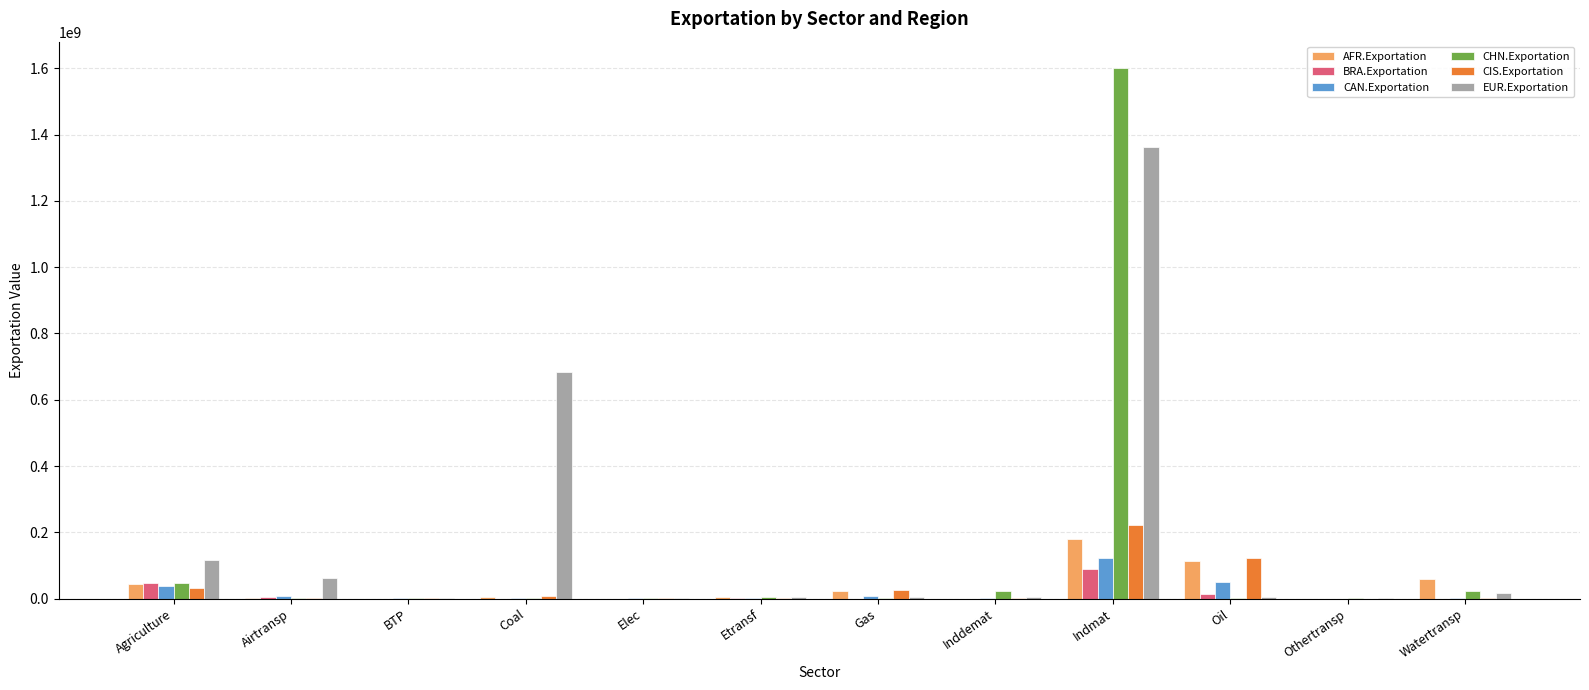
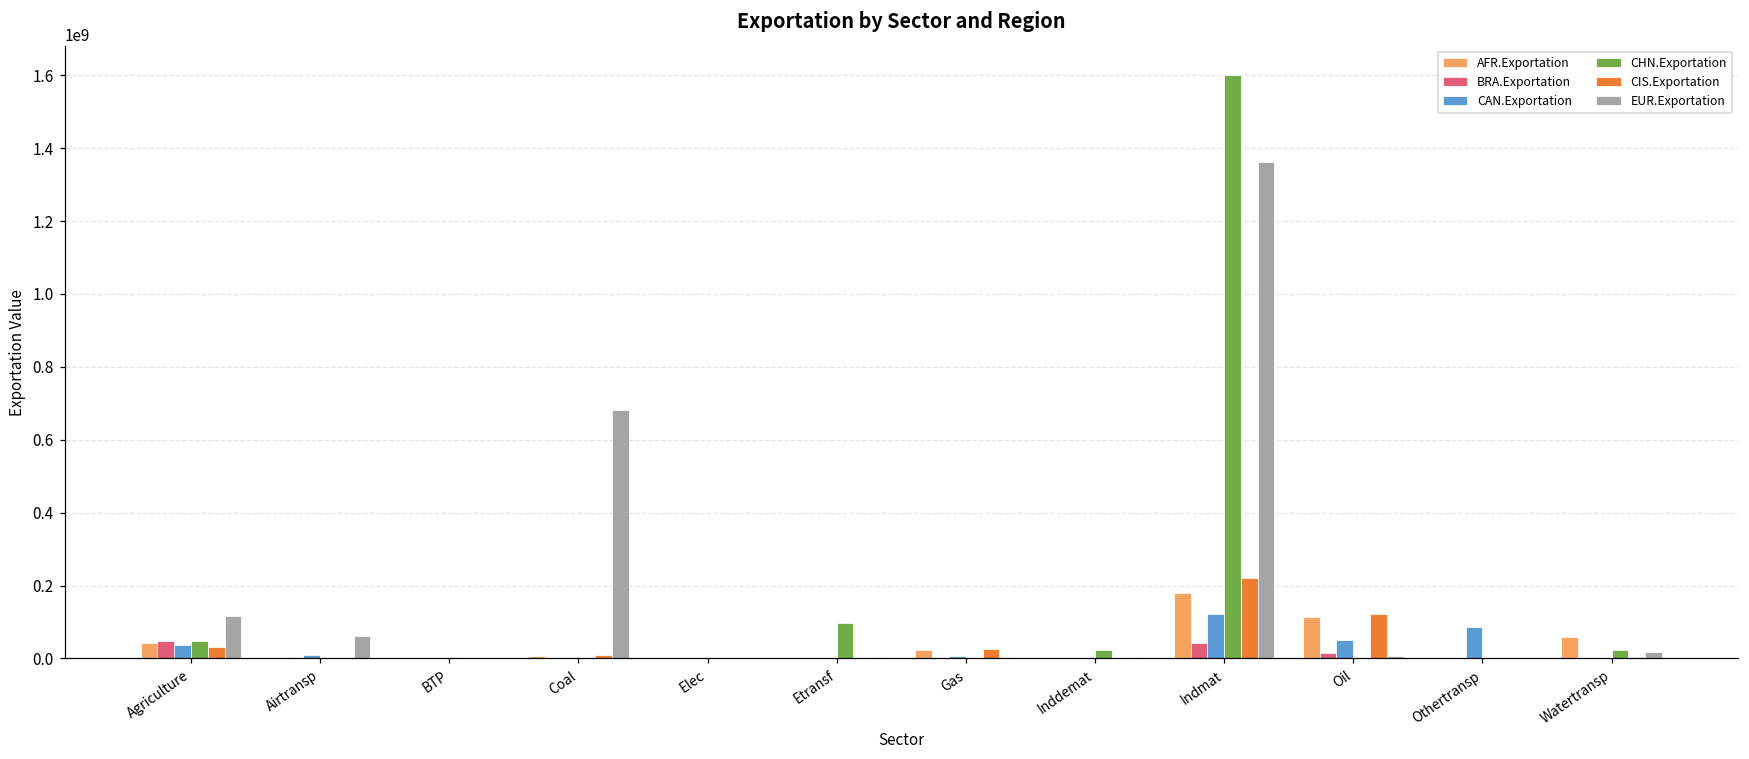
CHN.Exportation, Etransf: 0 -> 100000000
BRA.Exportation, Indmat: 90000000 -> 40000000
CAN.Exportation, Othertransp: 0 -> 90000000
